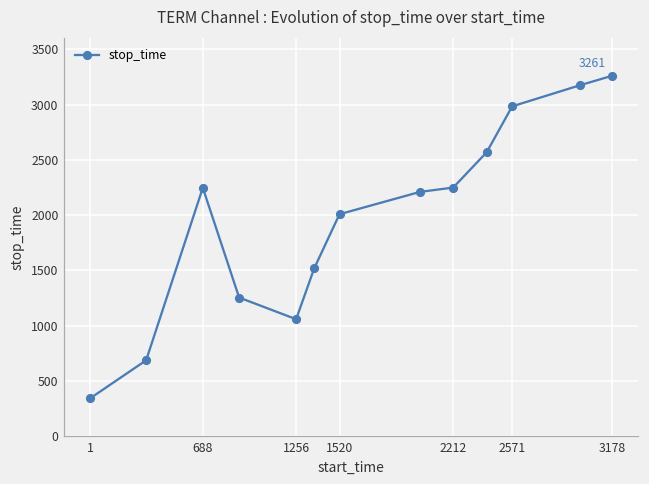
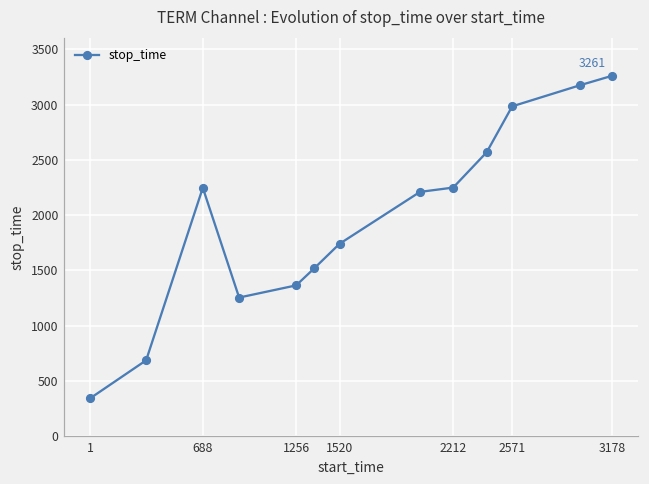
1256: 1060 -> 1370
1520: 2010 -> 1740
